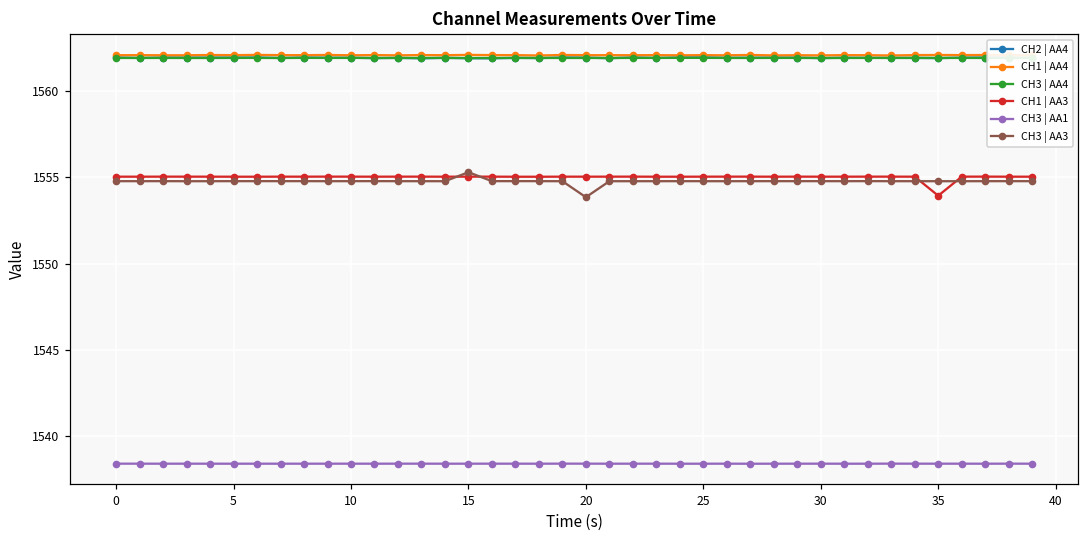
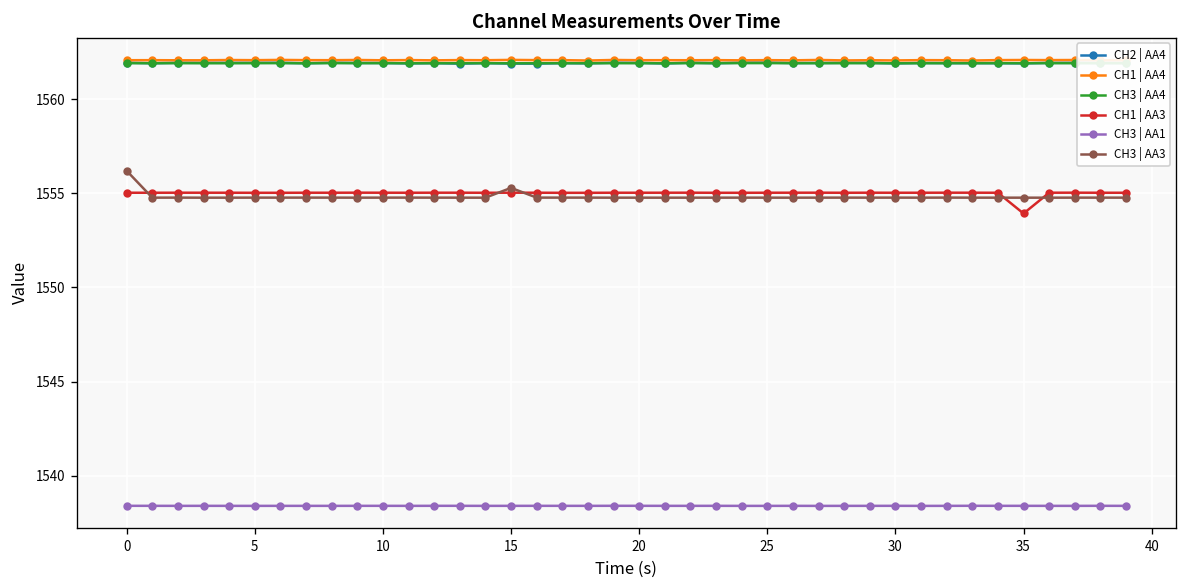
CH3 | AA3, 0: 1554.8 -> 1556.2
CH3 | AA3, 20: 1553.8 -> 1554.8
